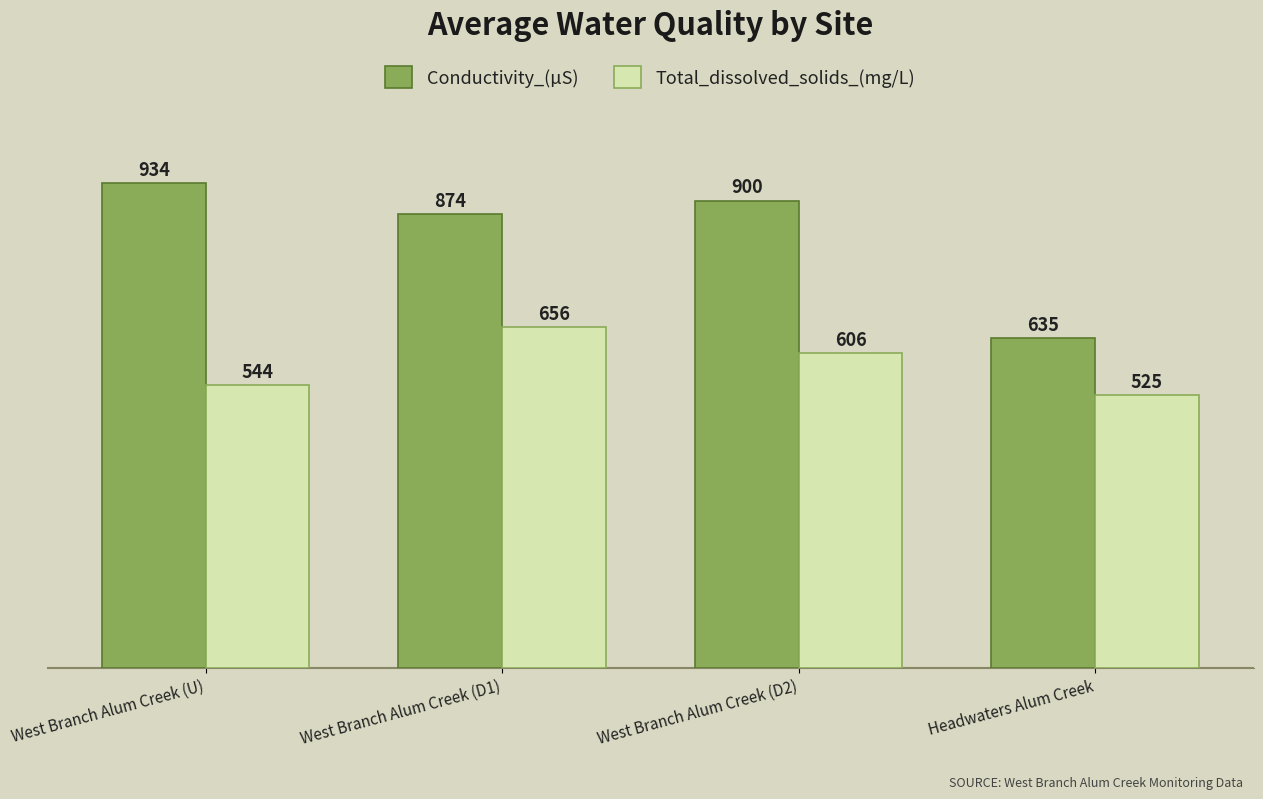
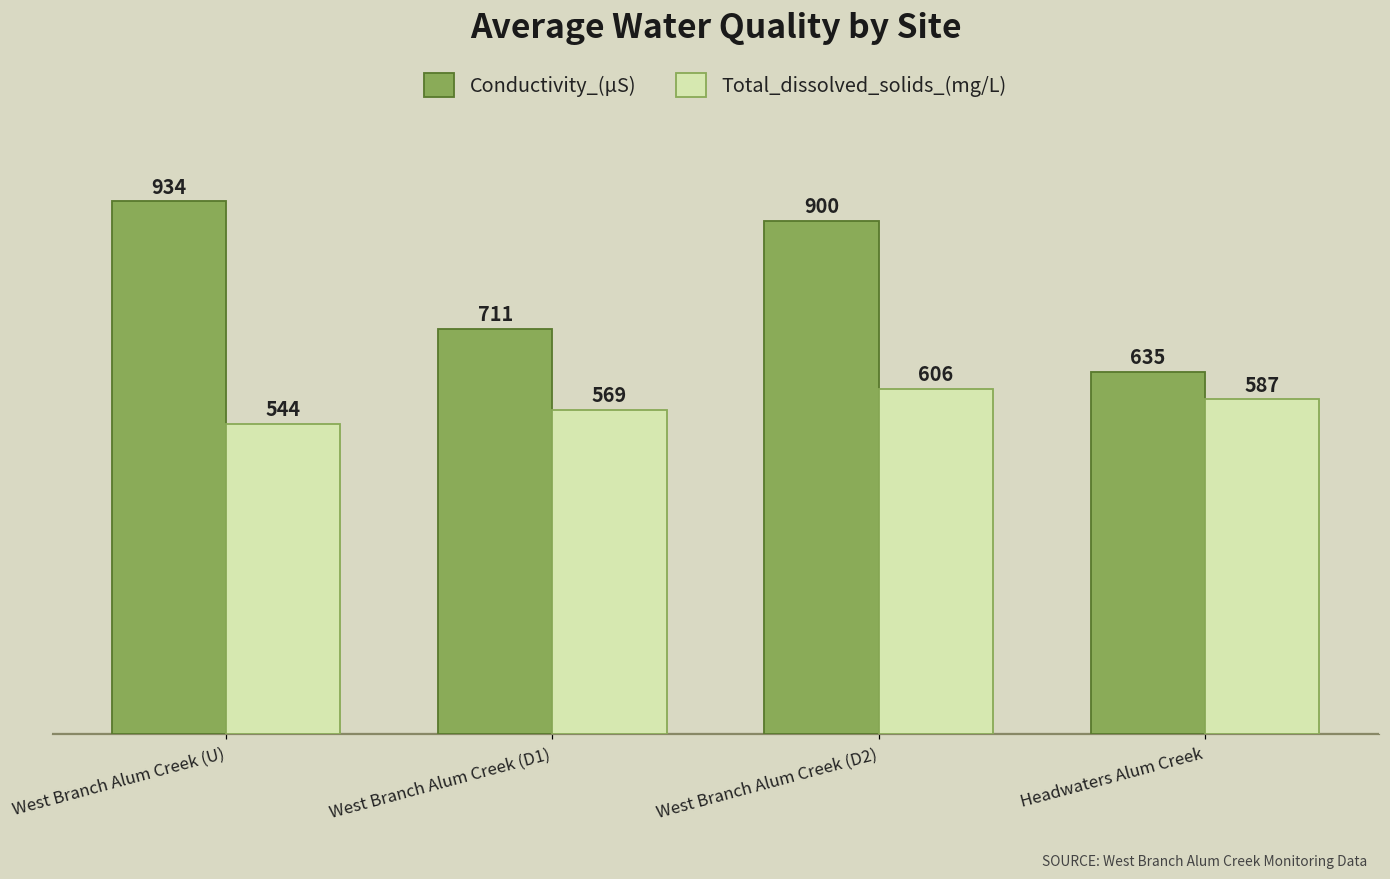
Conductivity_(µS), West Branch Alum Creek (D1): 874 -> 711
Total_dissolved_solids_(mg/L), West Branch Alum Creek (D1): 656 -> 569
Total_dissolved_solids_(mg/L), Headwaters Alum Creek: 525 -> 587
